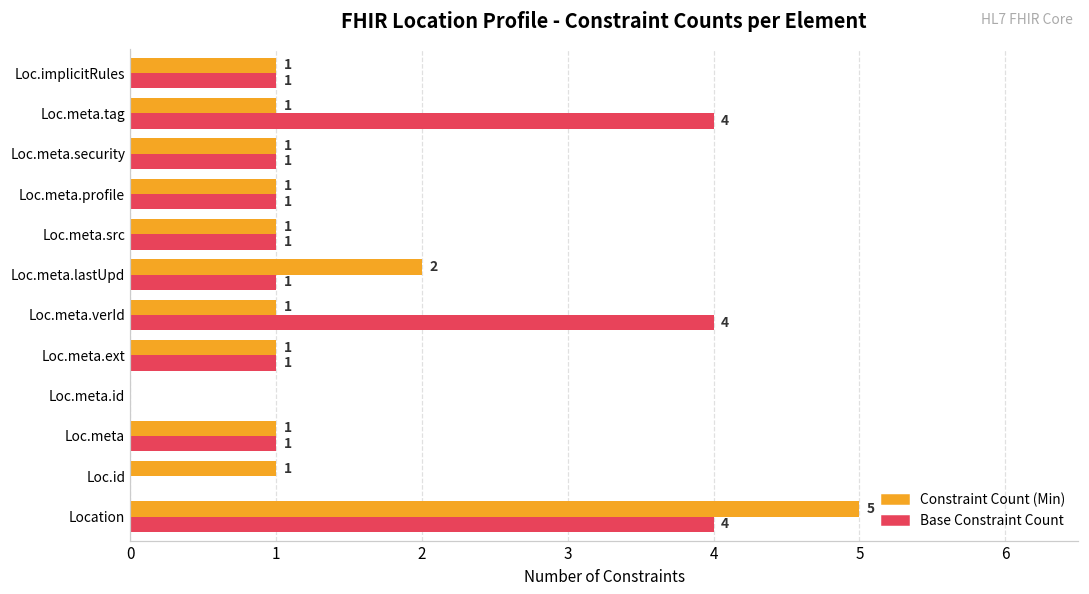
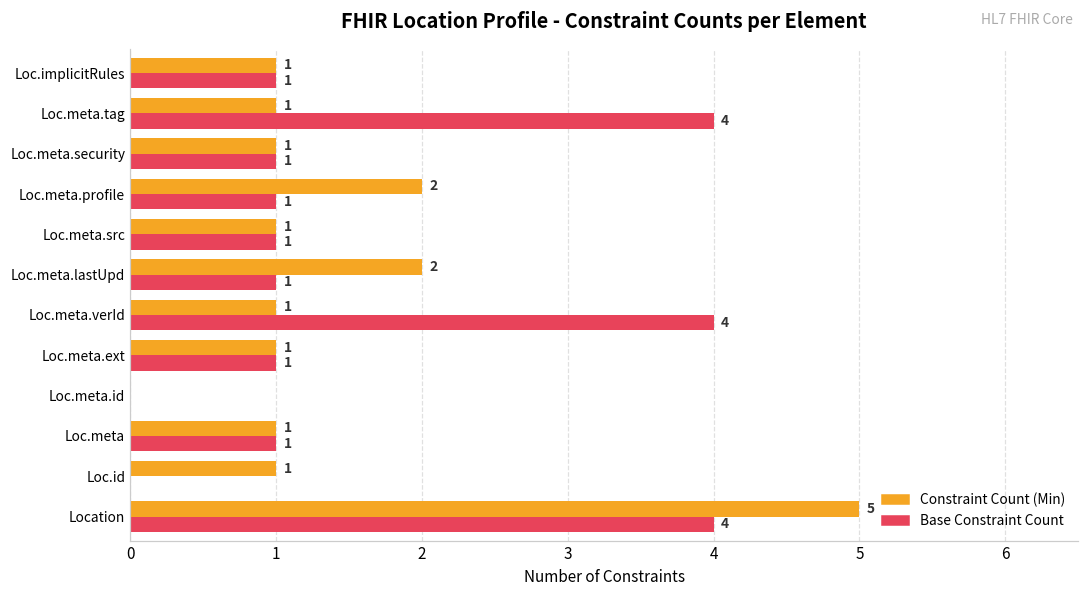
Constraint Count (Min), Loc.meta.profile: 1 -> 2
